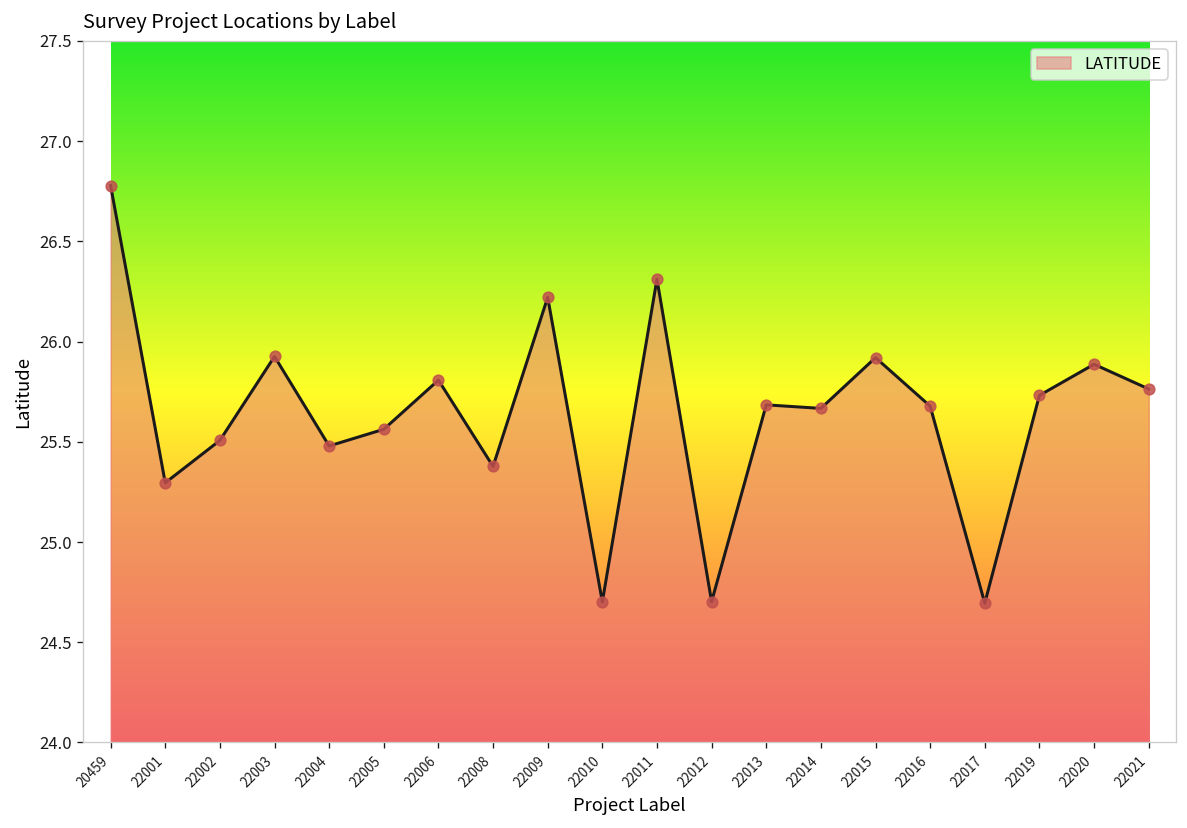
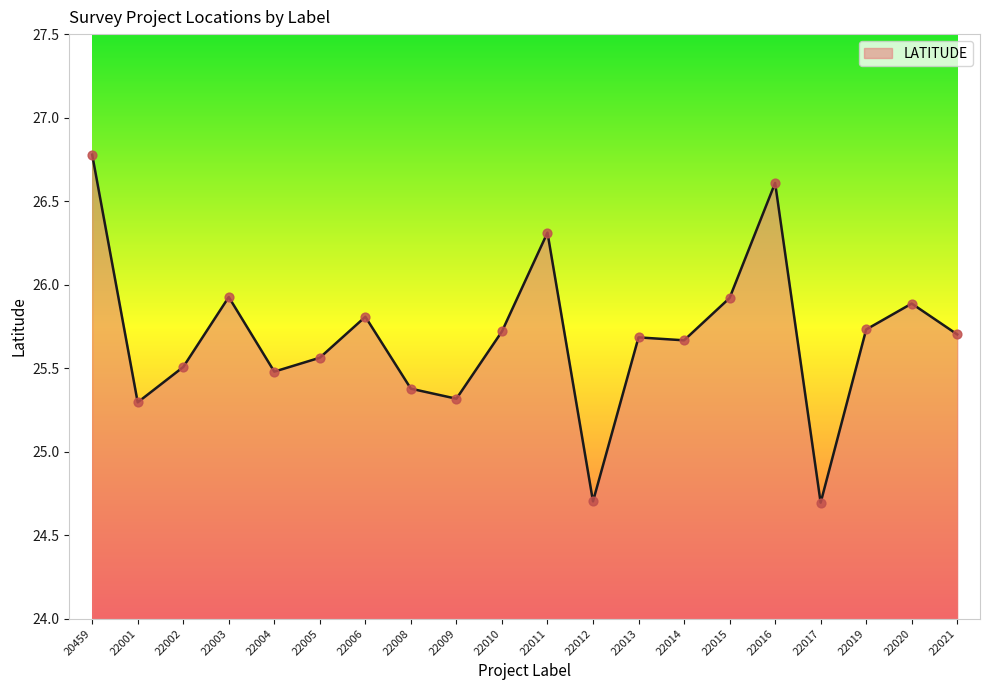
22009: 26.22 -> 25.32
22010: 24.70 -> 25.72
22016: 25.68 -> 26.61
22021: 25.76 -> 25.70
